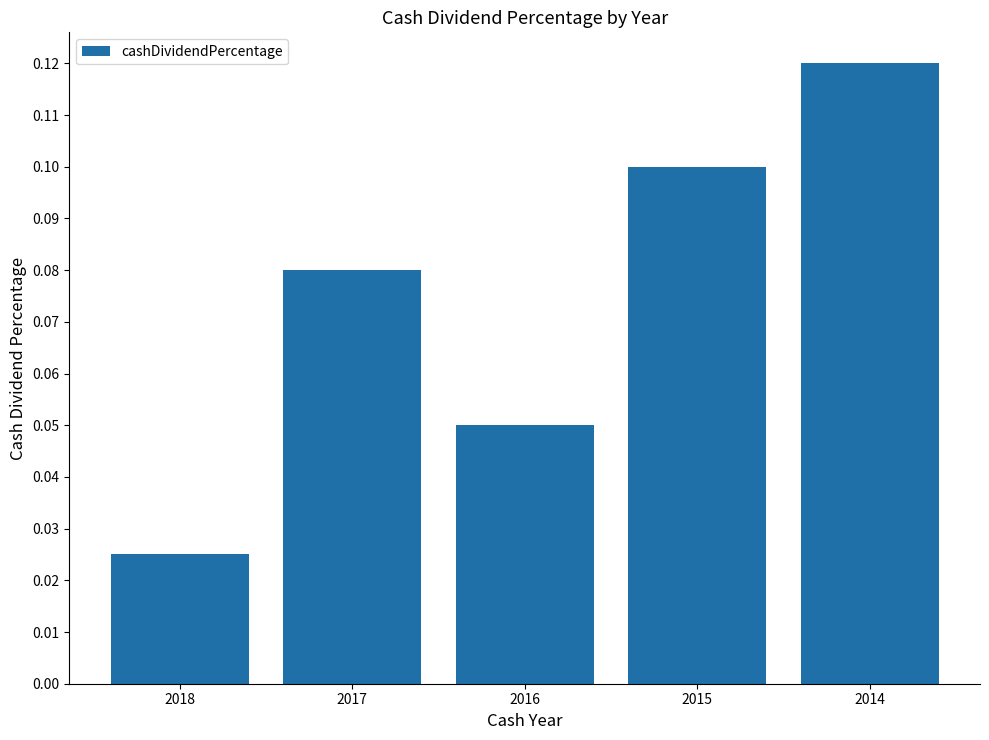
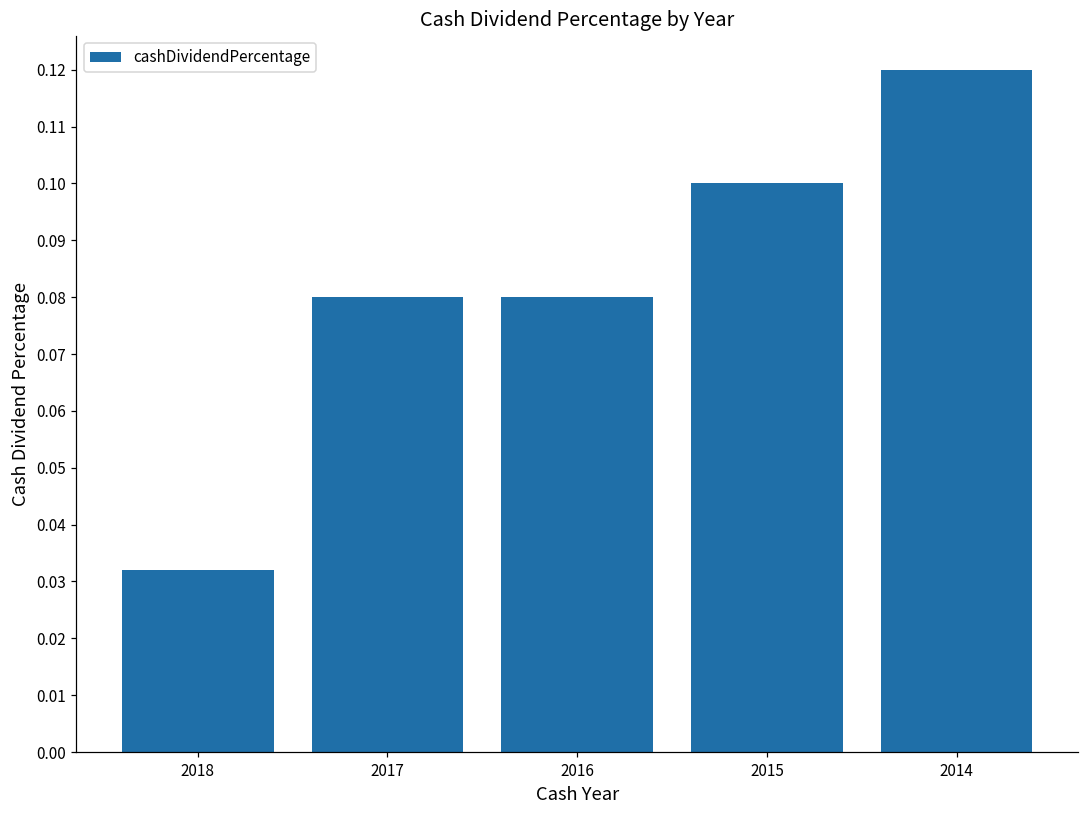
2018: 0.025 -> 0.032
2016: 0.05 -> 0.08
